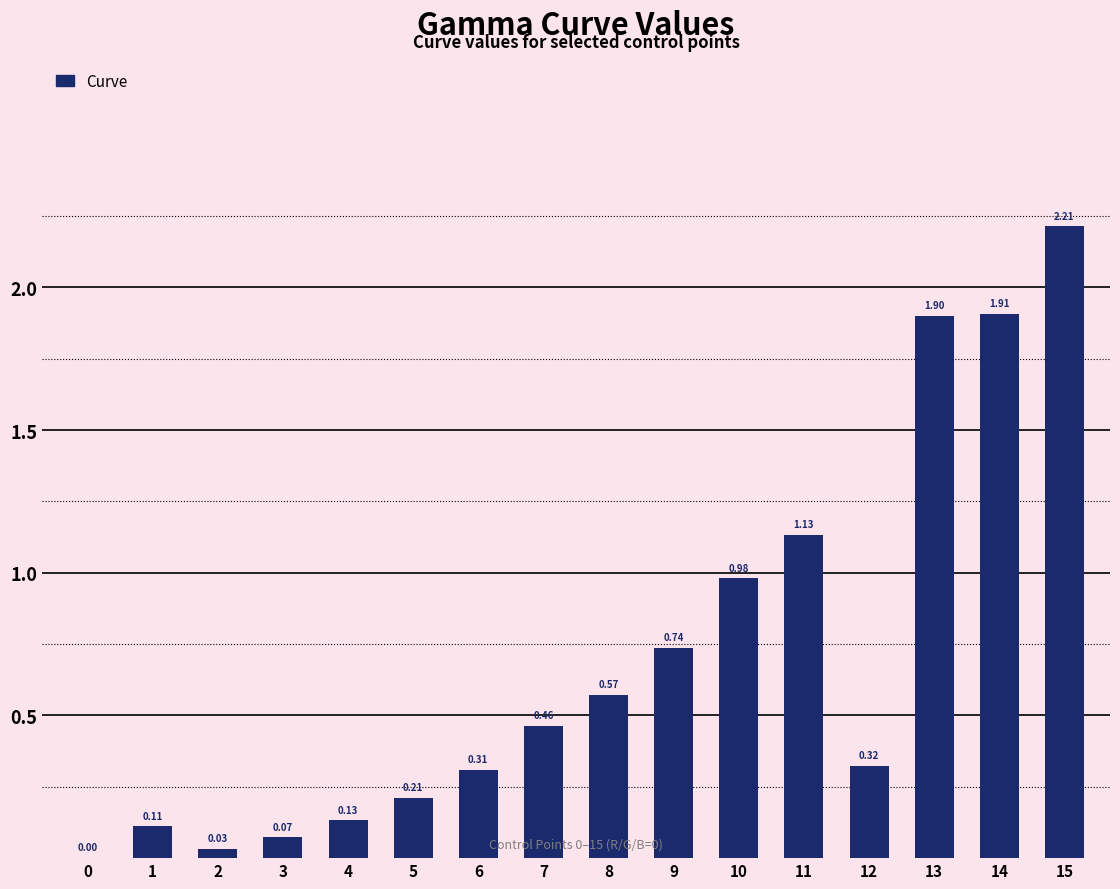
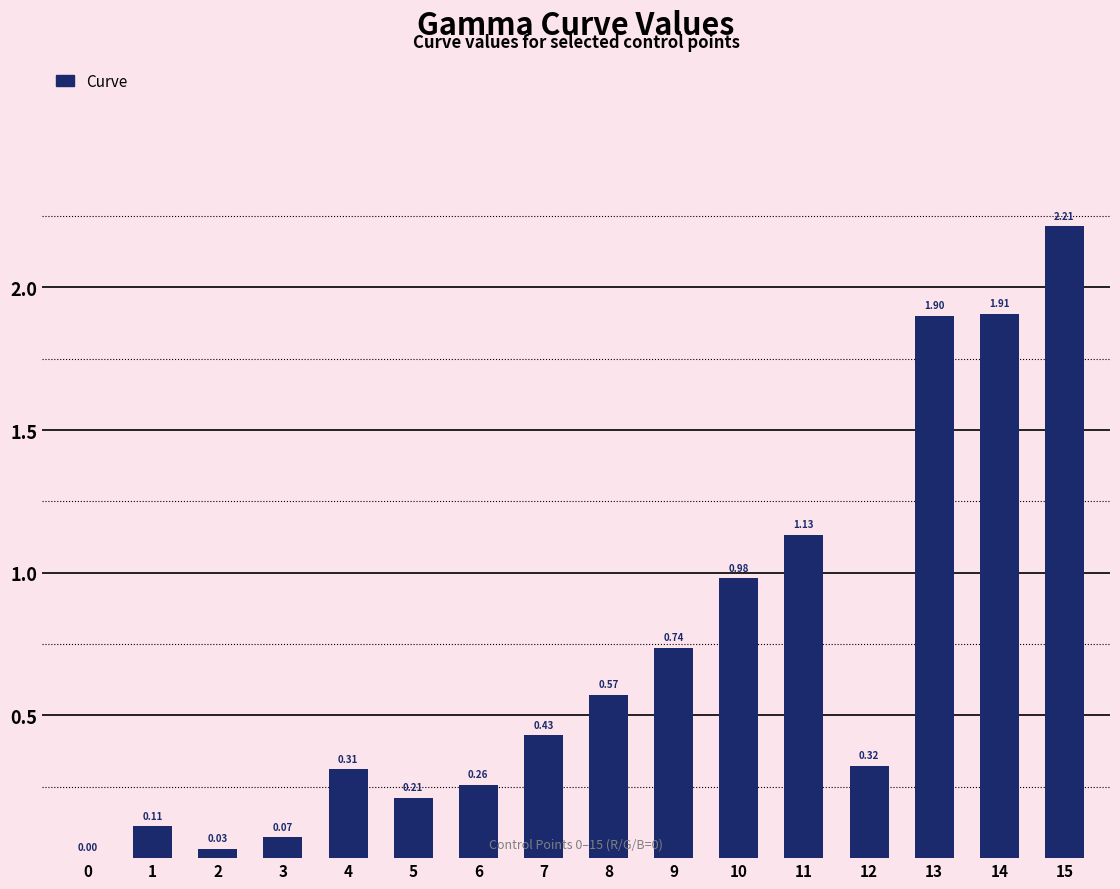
4: 0.13 -> 0.31
6: 0.31 -> 0.26
7: 0.46 -> 0.43
